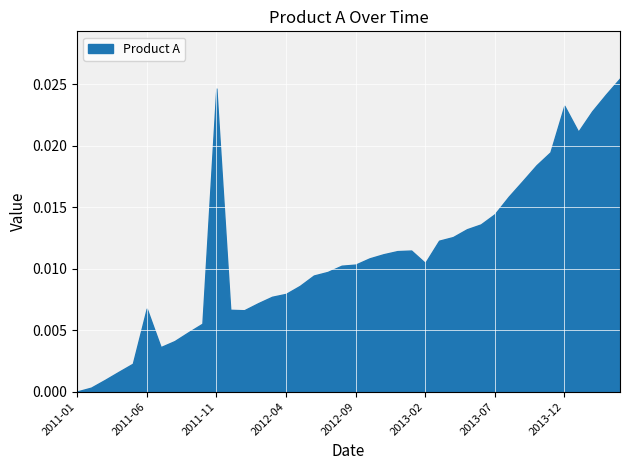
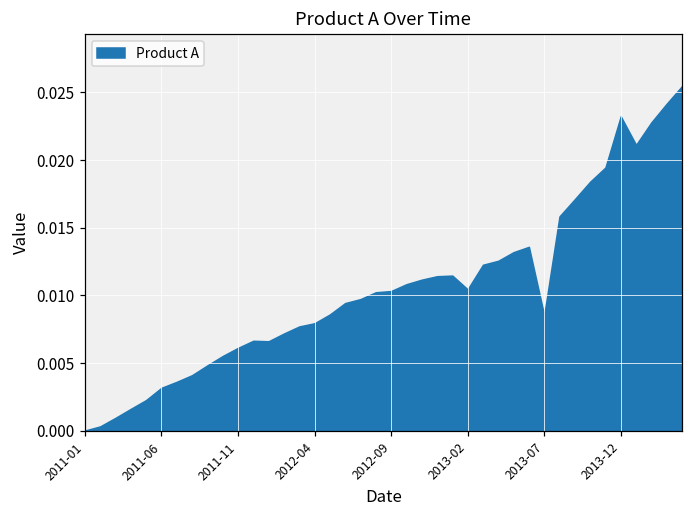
2011-06: 0.0067 -> 0.0032
2011-11: 0.0246 -> 0.0061
2013-07: 0.0144 -> 0.0085
